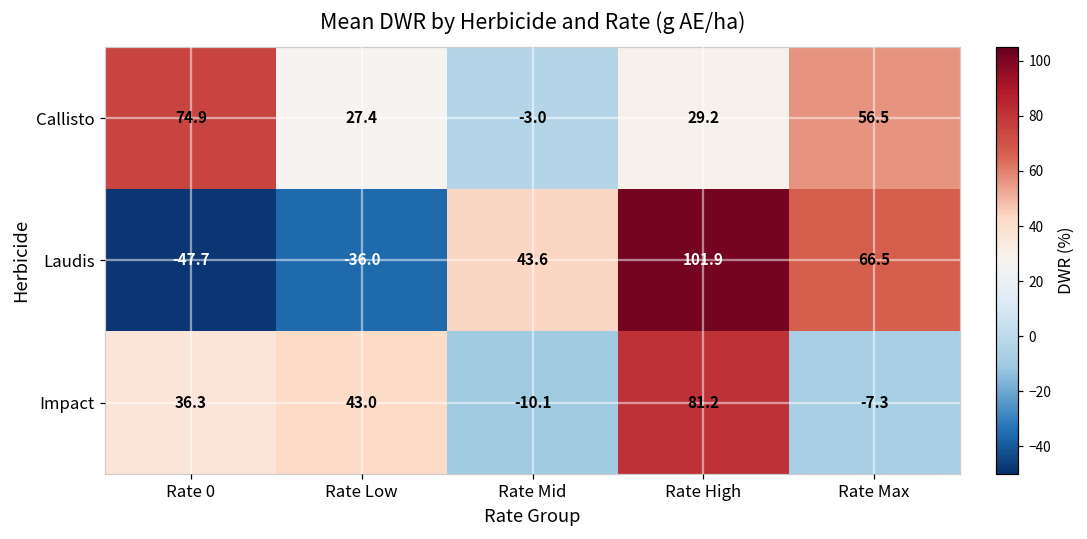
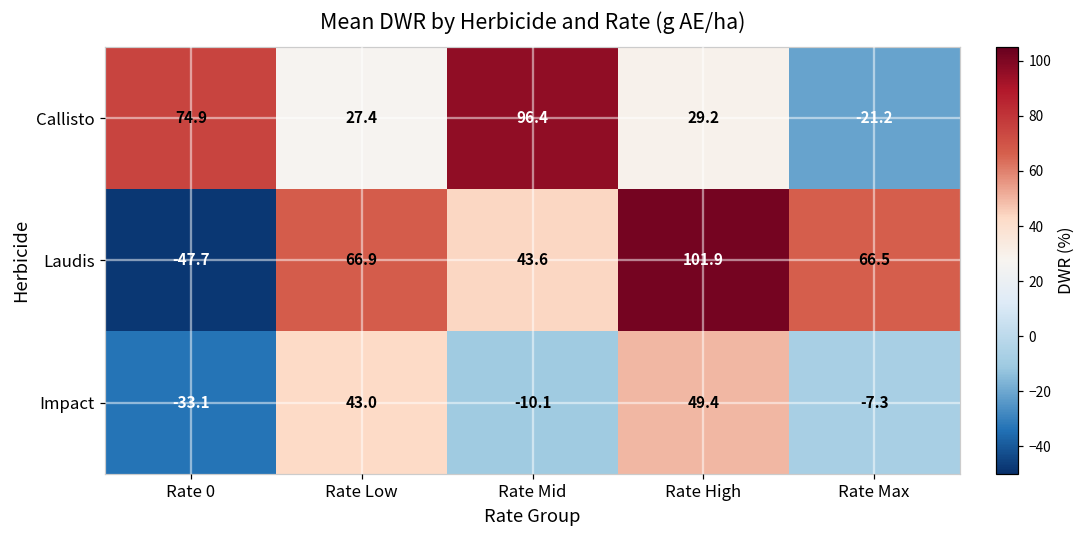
Callisto, Rate Mid: -3.0 -> 96.4
Callisto, Rate Max: 56.5 -> -21.2
Laudis, Rate Low: -36.0 -> 66.9
Impact, Rate 0: 36.3 -> -33.1
Impact, Rate High: 81.2 -> 49.4
